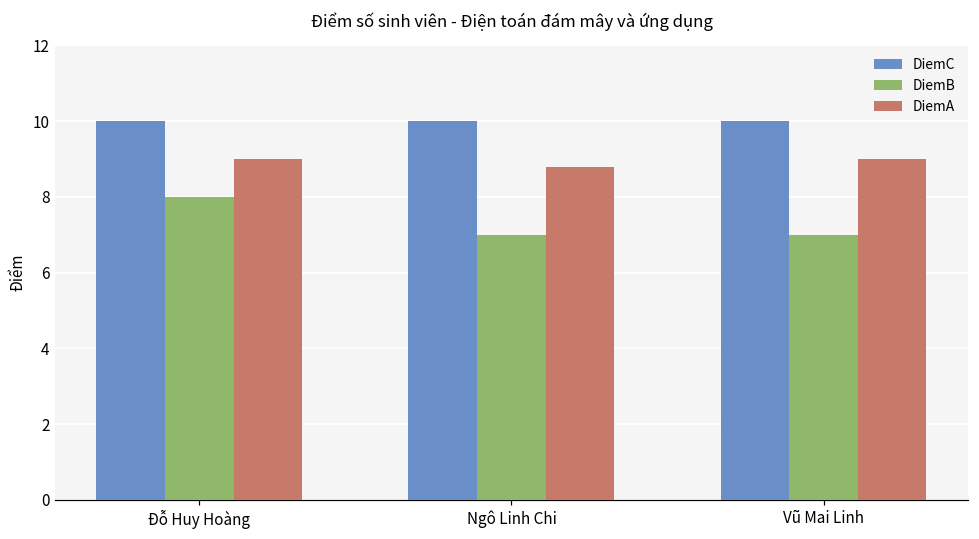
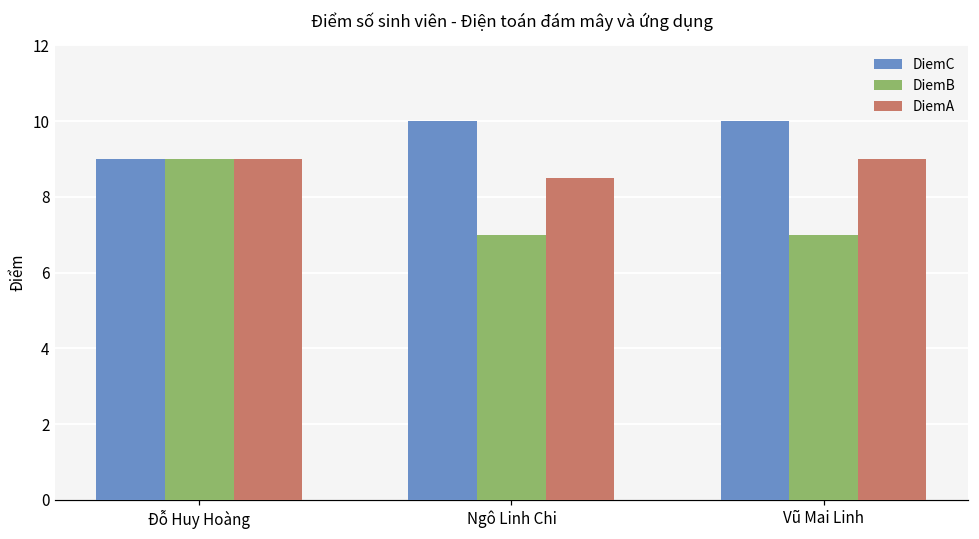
DiemC, Đỗ Huy Hoàng: 10 -> 9
DiemB, Đỗ Huy Hoàng: 8 -> 9
DiemA, Ngô Linh Chi: 8.8 -> 8.5
